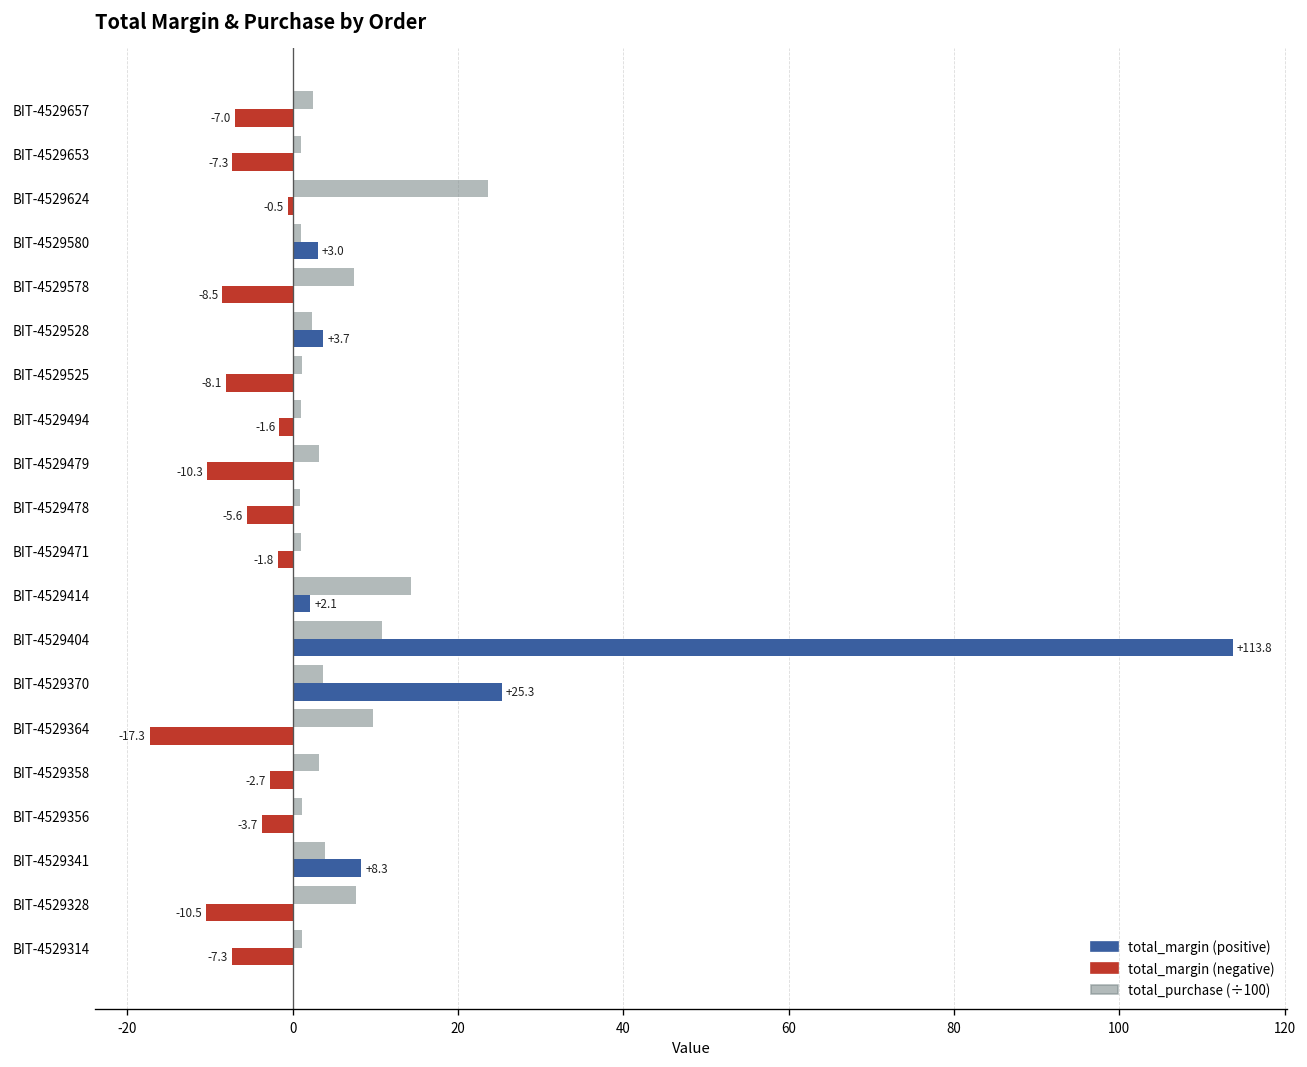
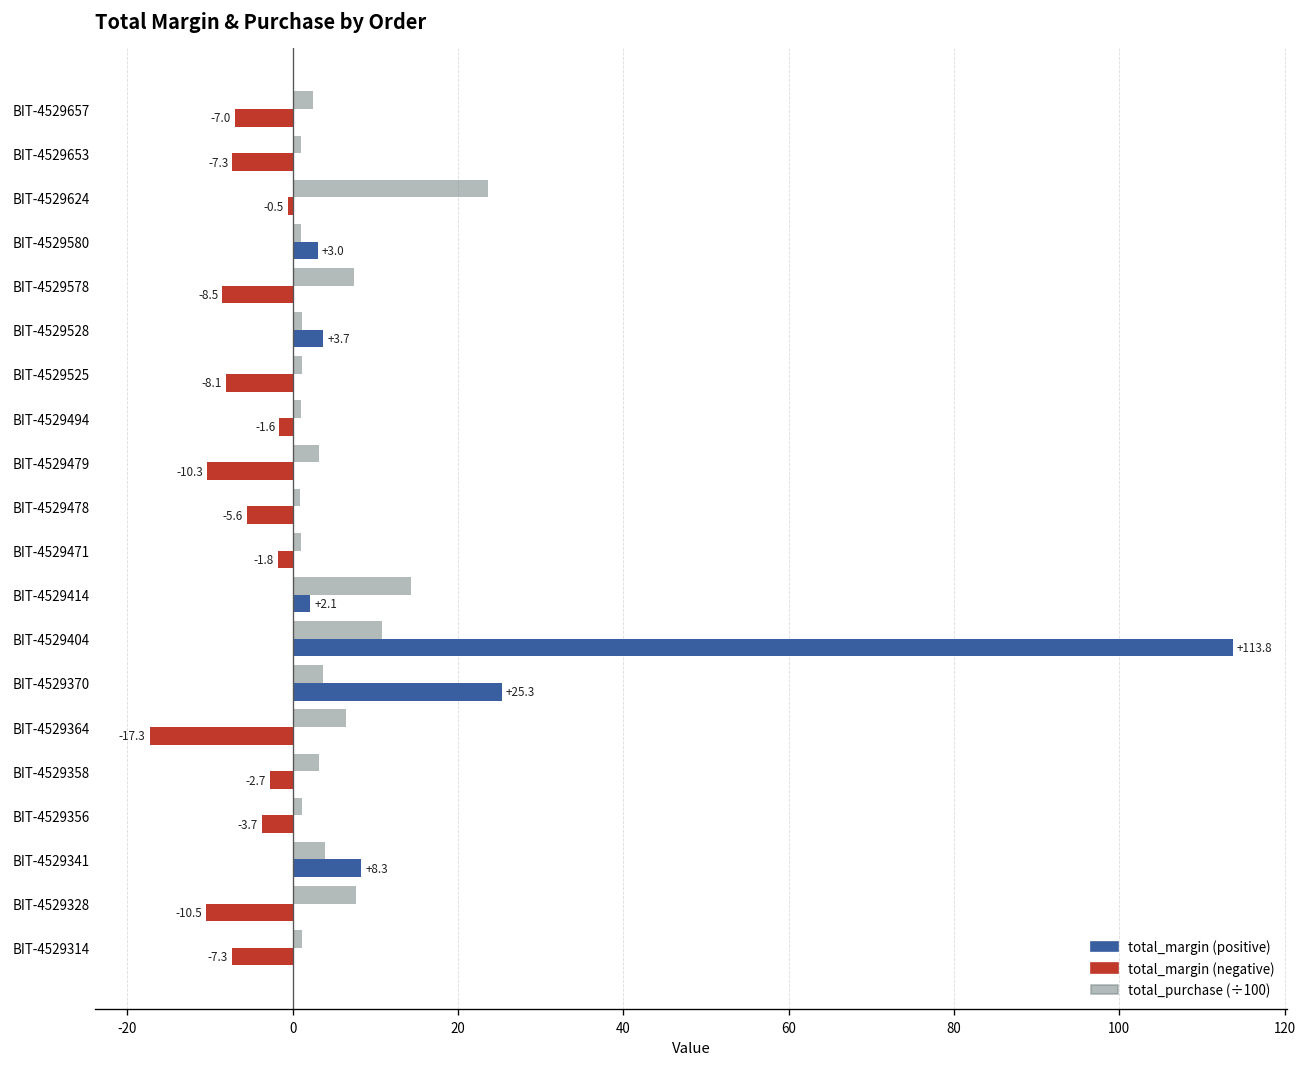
total_purchase (÷100), BIT-4529528: 2 -> 1
total_purchase (÷100), BIT-4529364: 10 -> 7
